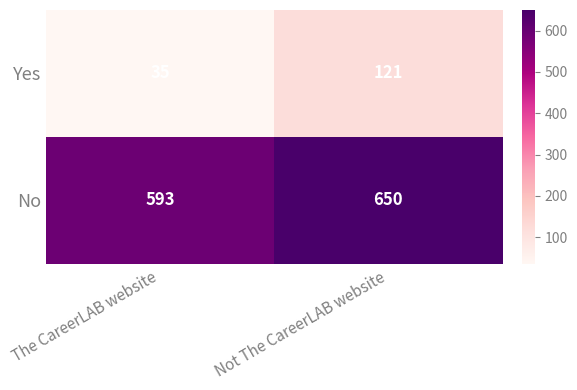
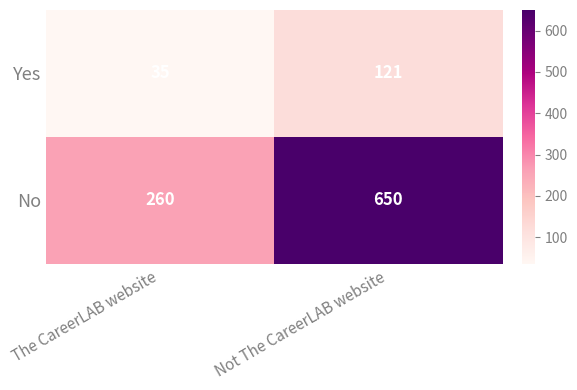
No, The CareerLAB website: 593 -> 260
